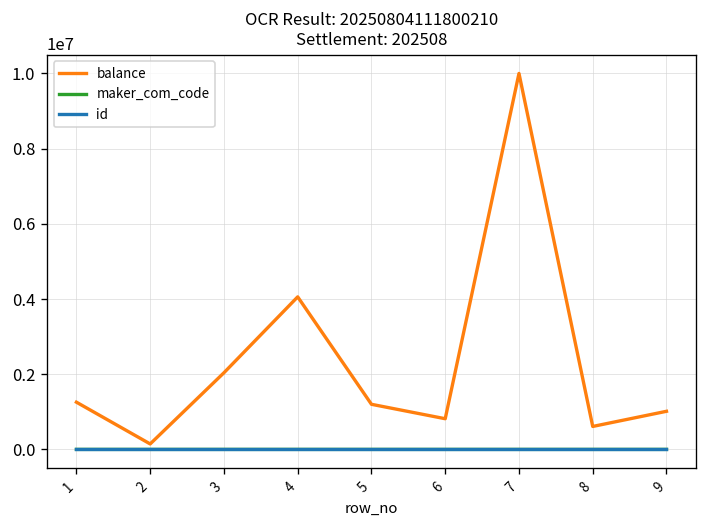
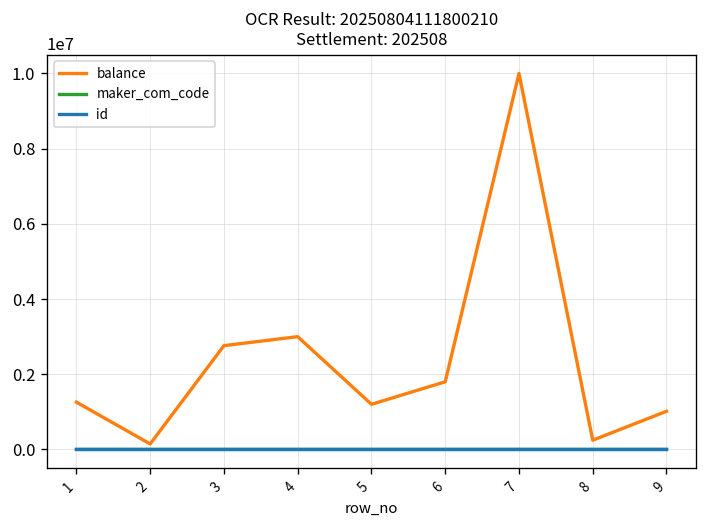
balance, 3: 2000000 -> 2800000
balance, 4: 4100000 -> 3000000
balance, 6: 800000 -> 1800000
balance, 8: 600000 -> 200000
